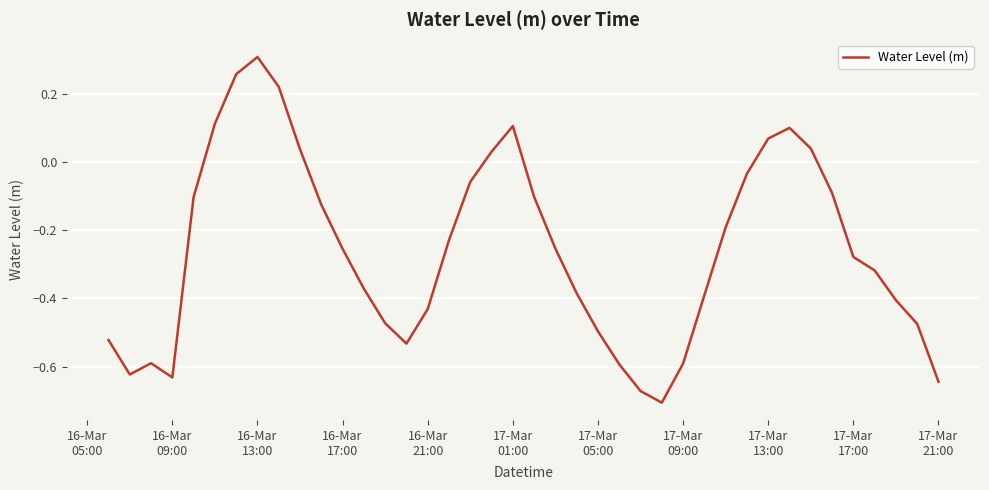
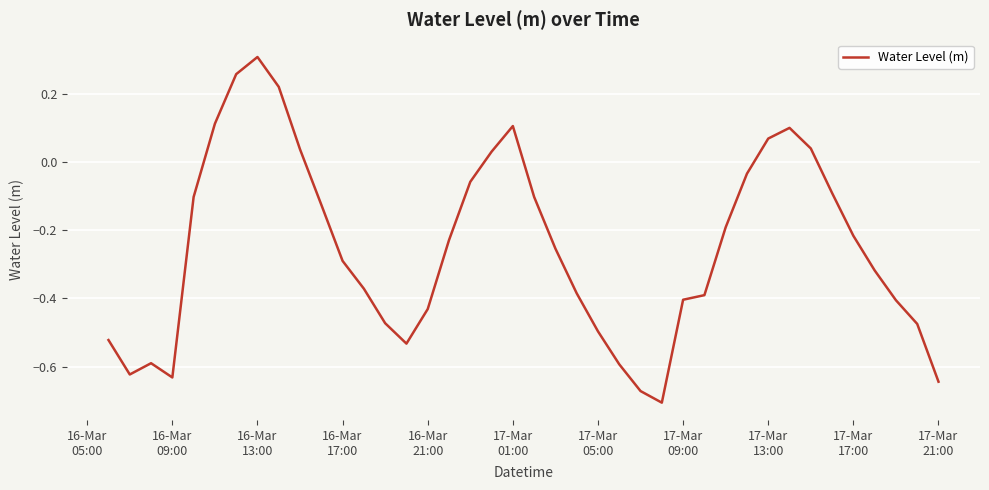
16-Mar 17:00: -0.25 -> -0.29
17-Mar 09:00: -0.59 -> -0.40
17-Mar 17:00: -0.28 -> -0.22
